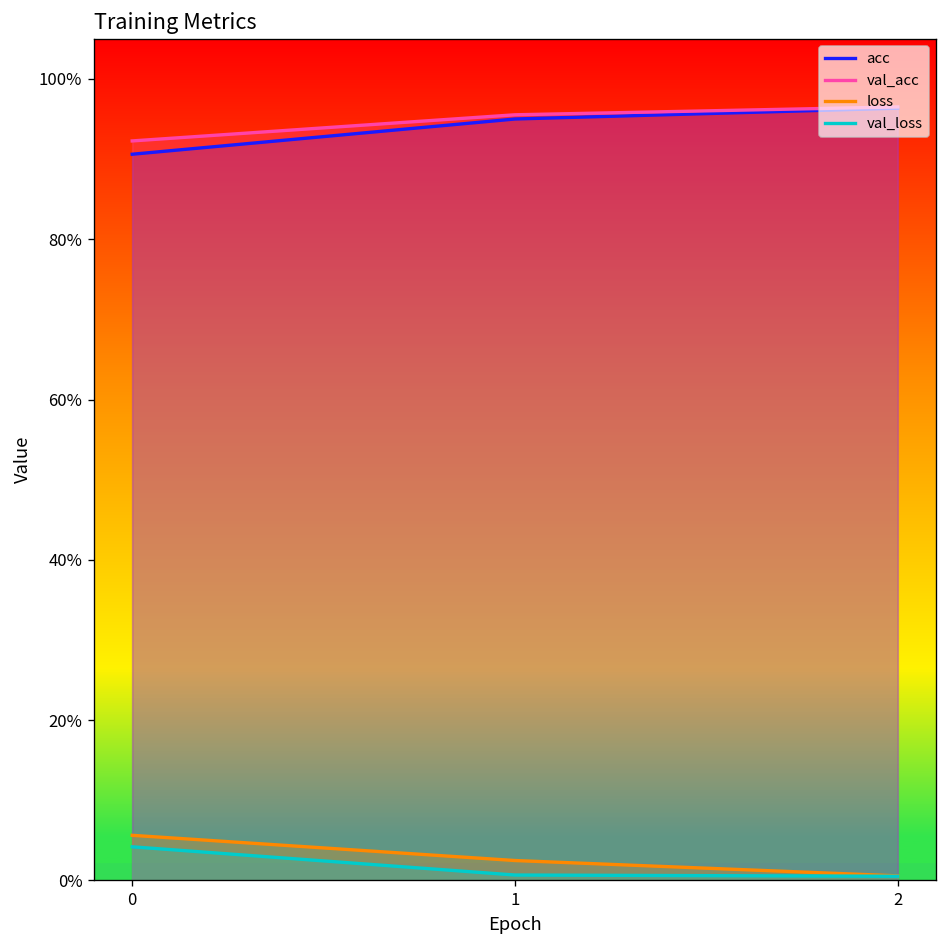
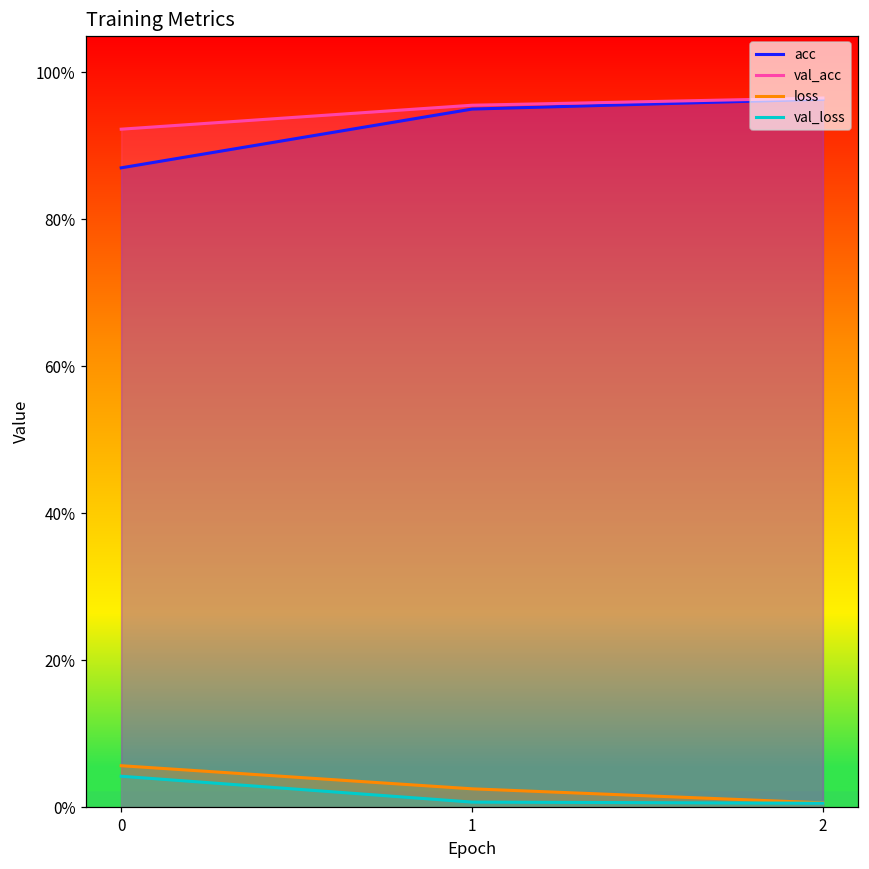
acc, 0: 91% -> 87%
